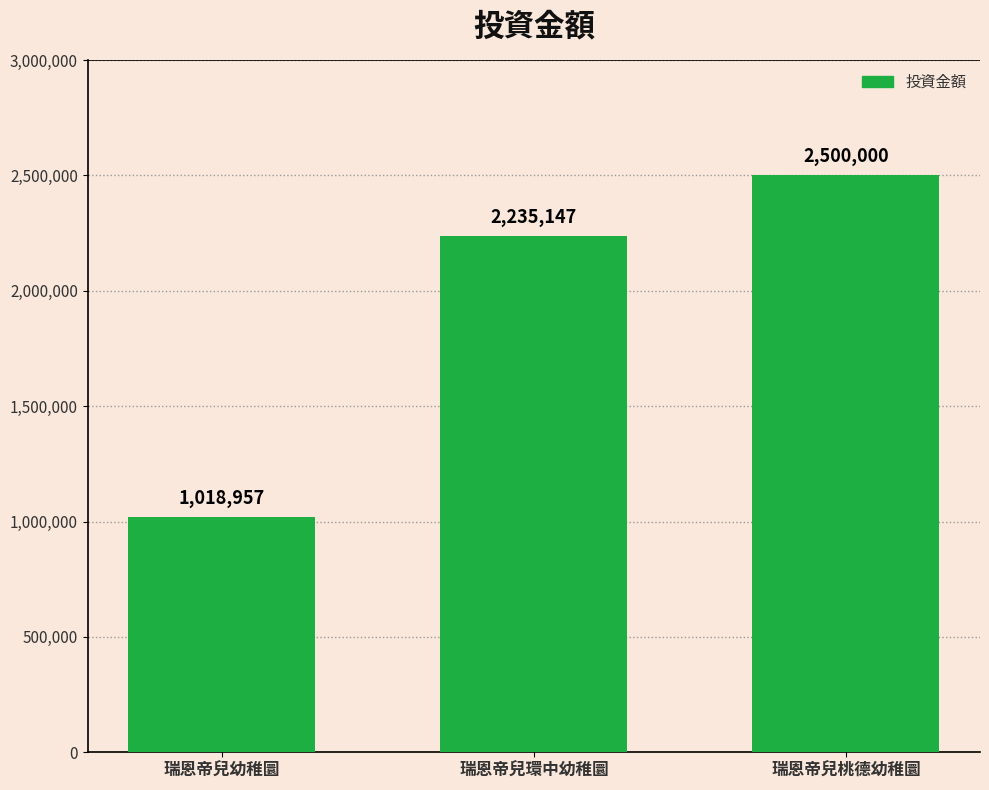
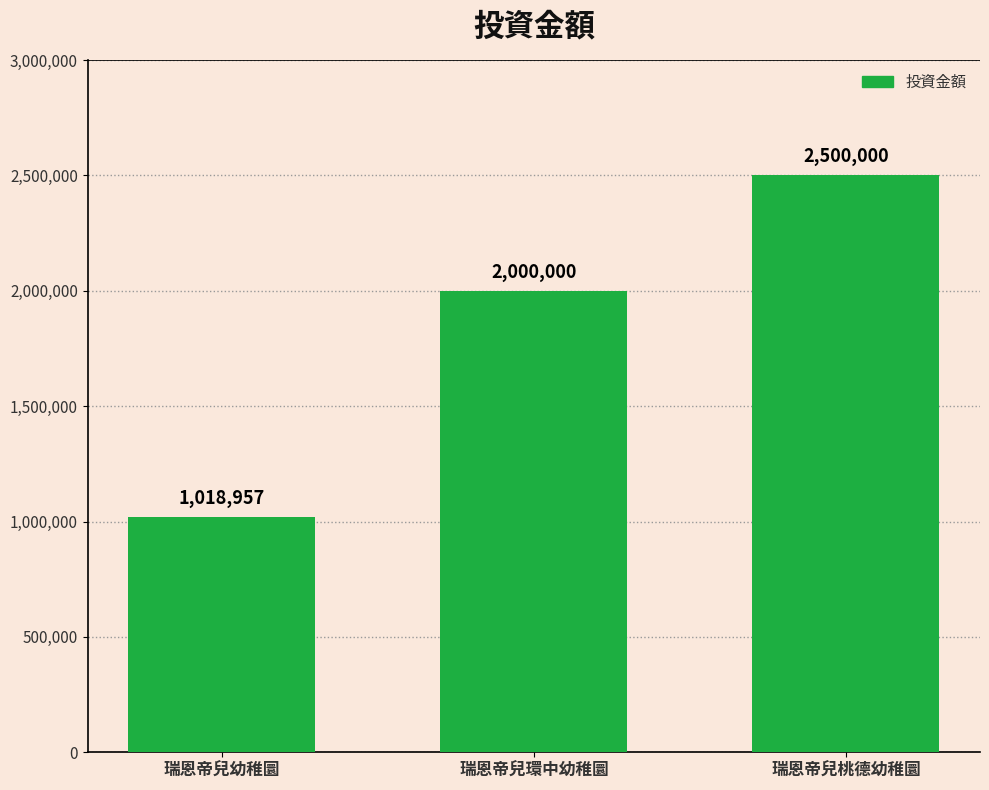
瑞恩帝兒環中幼稚圜: 2,235,147 -> 2,000,000
